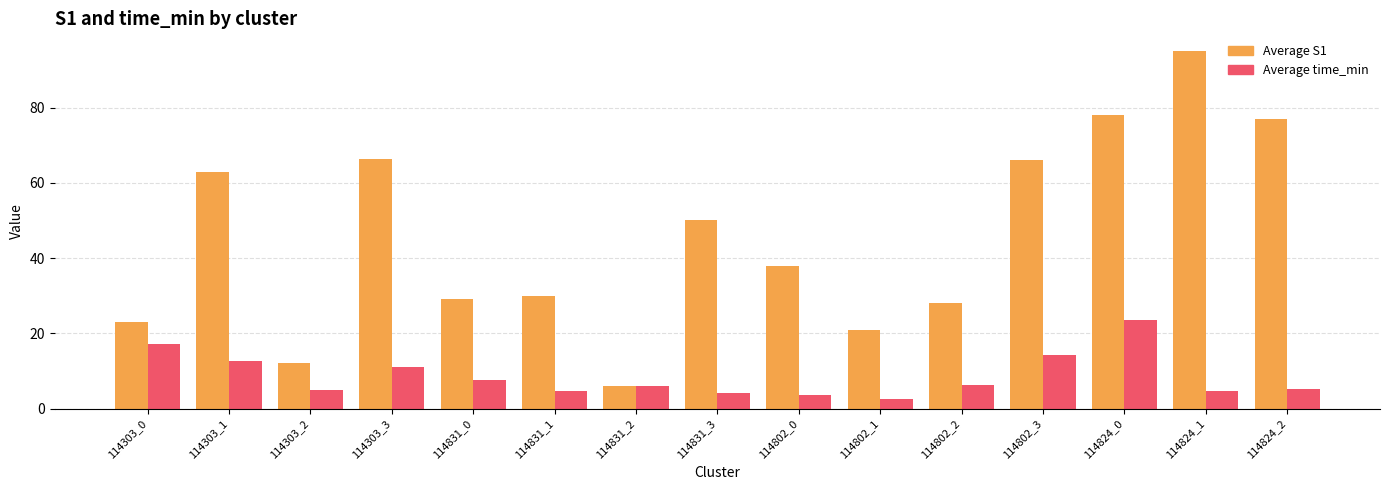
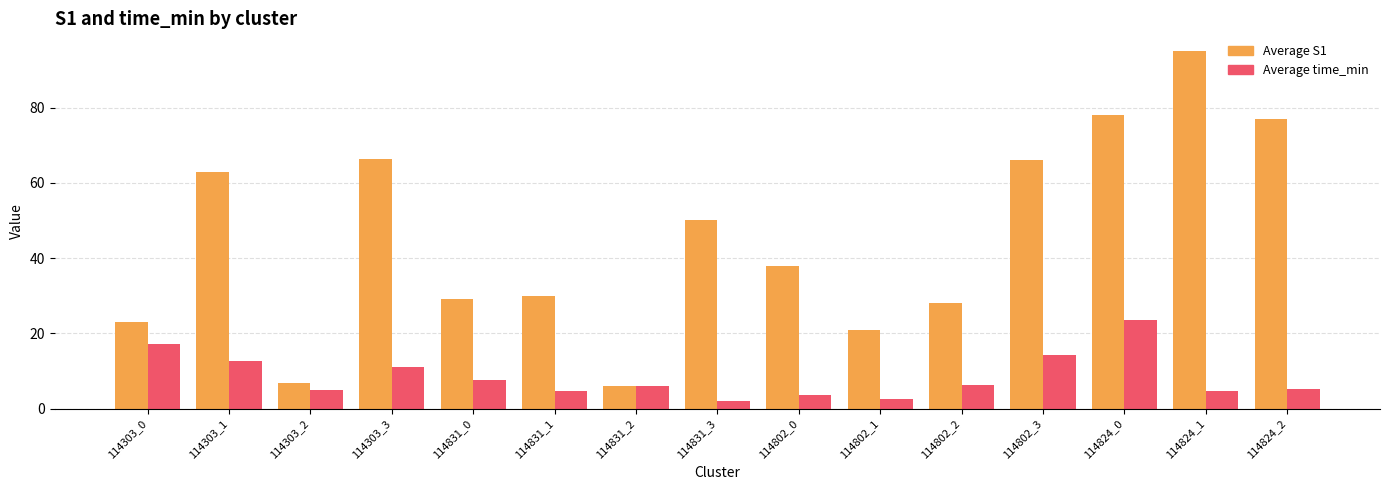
Average S1, 114303_2: 12 -> 7
Average time_min, 114831_3: 4 -> 2
